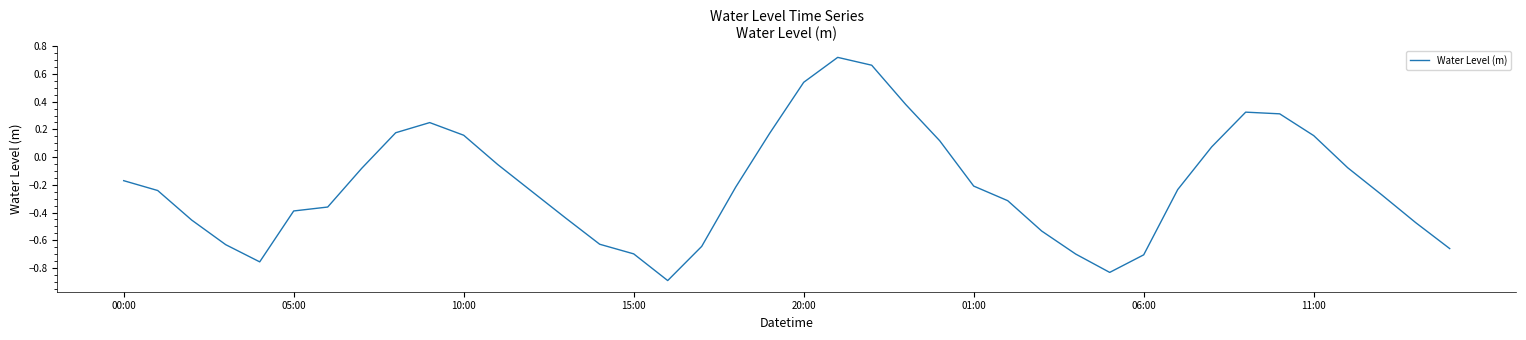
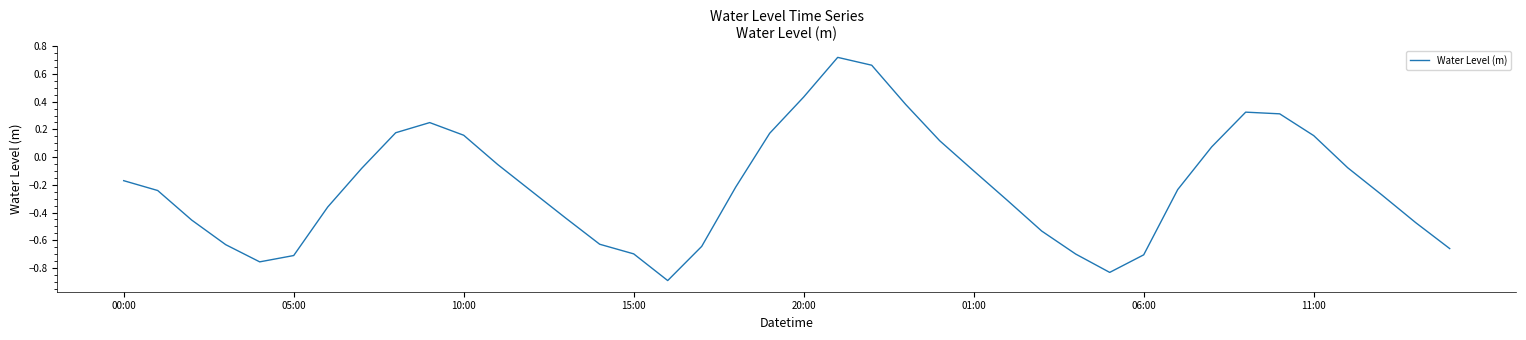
05:00: -0.39 -> -0.71
20:00: 0.54 -> 0.43
01:00: -0.21 -> -0.10
